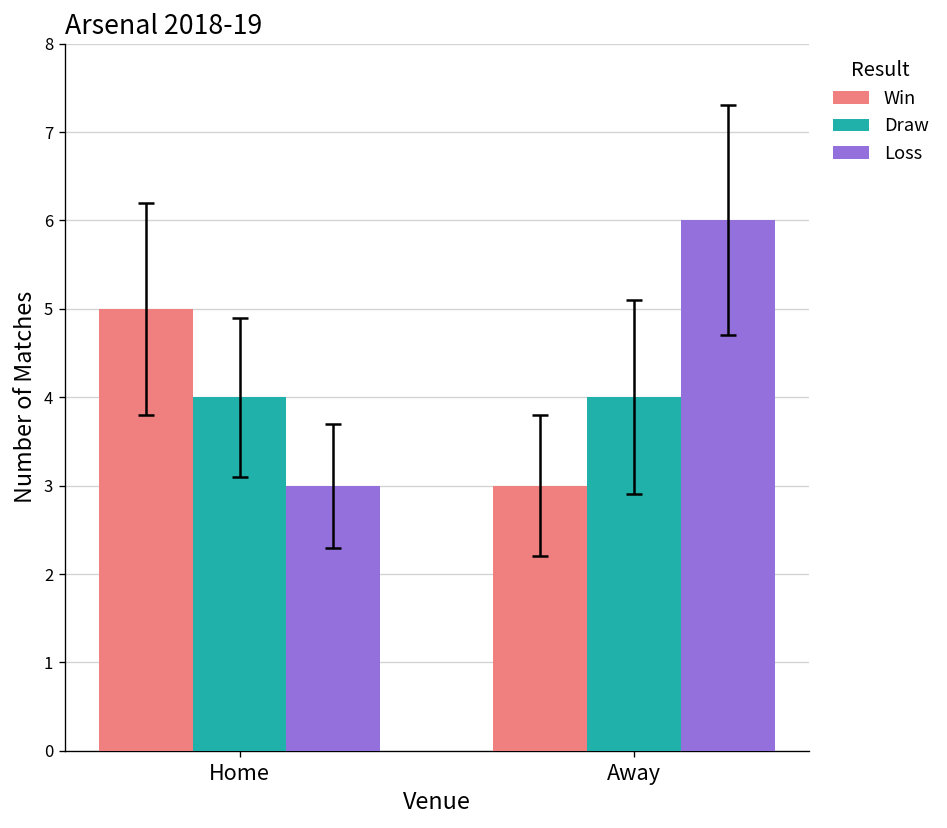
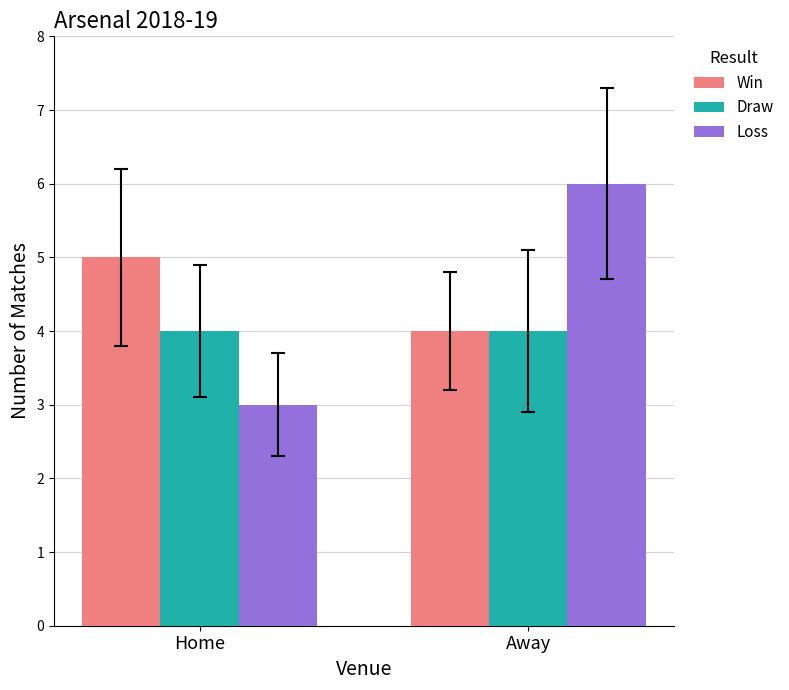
Win, Away: 3 -> 4
